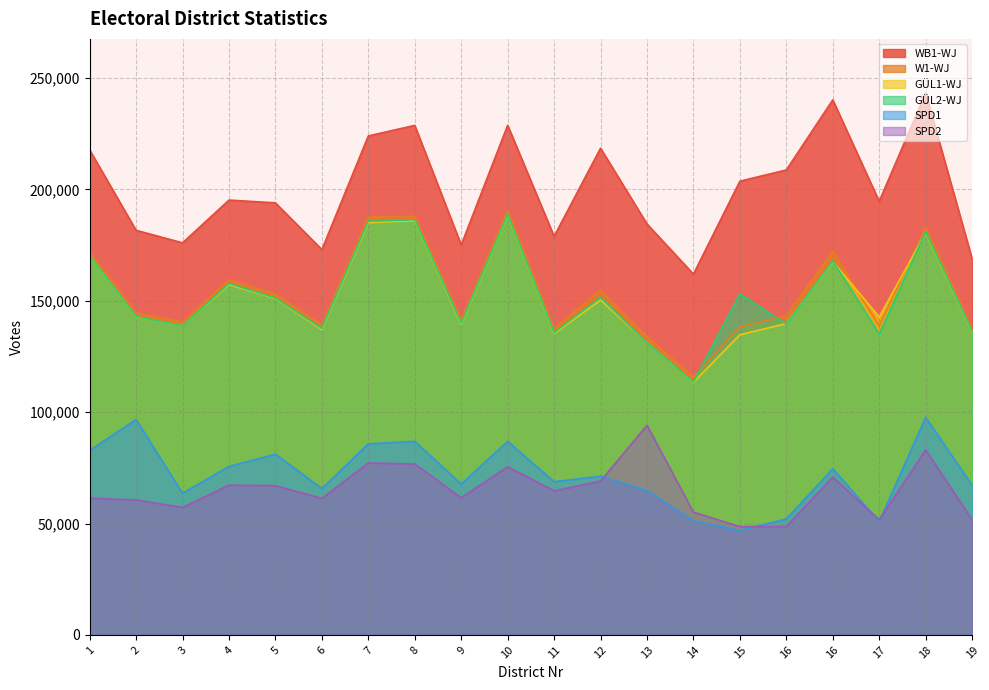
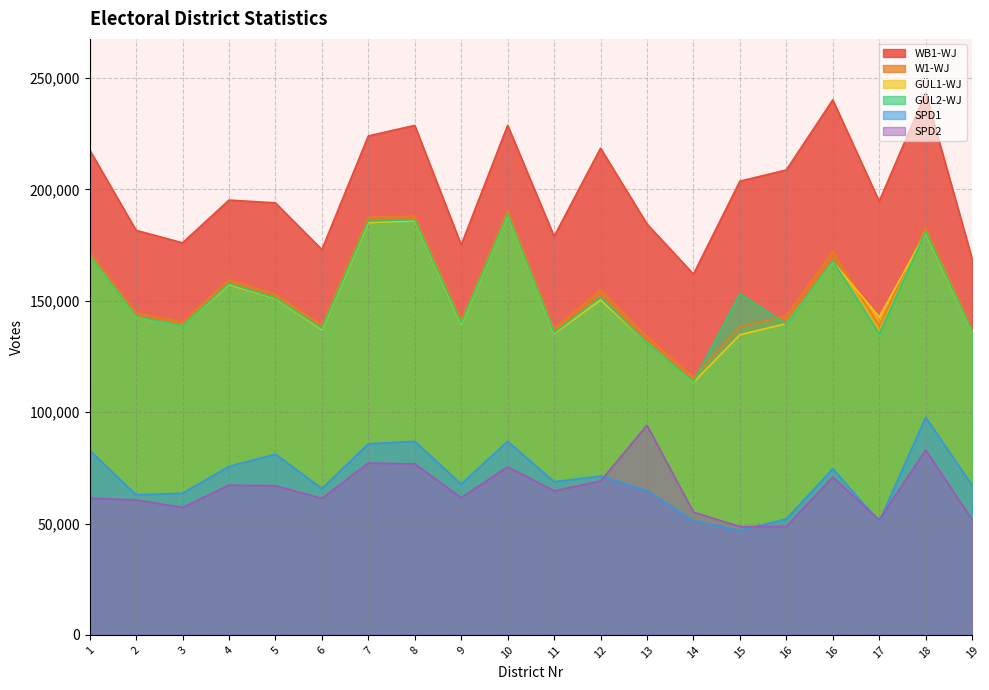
SPD1, 2: 97,000 -> 63,000
